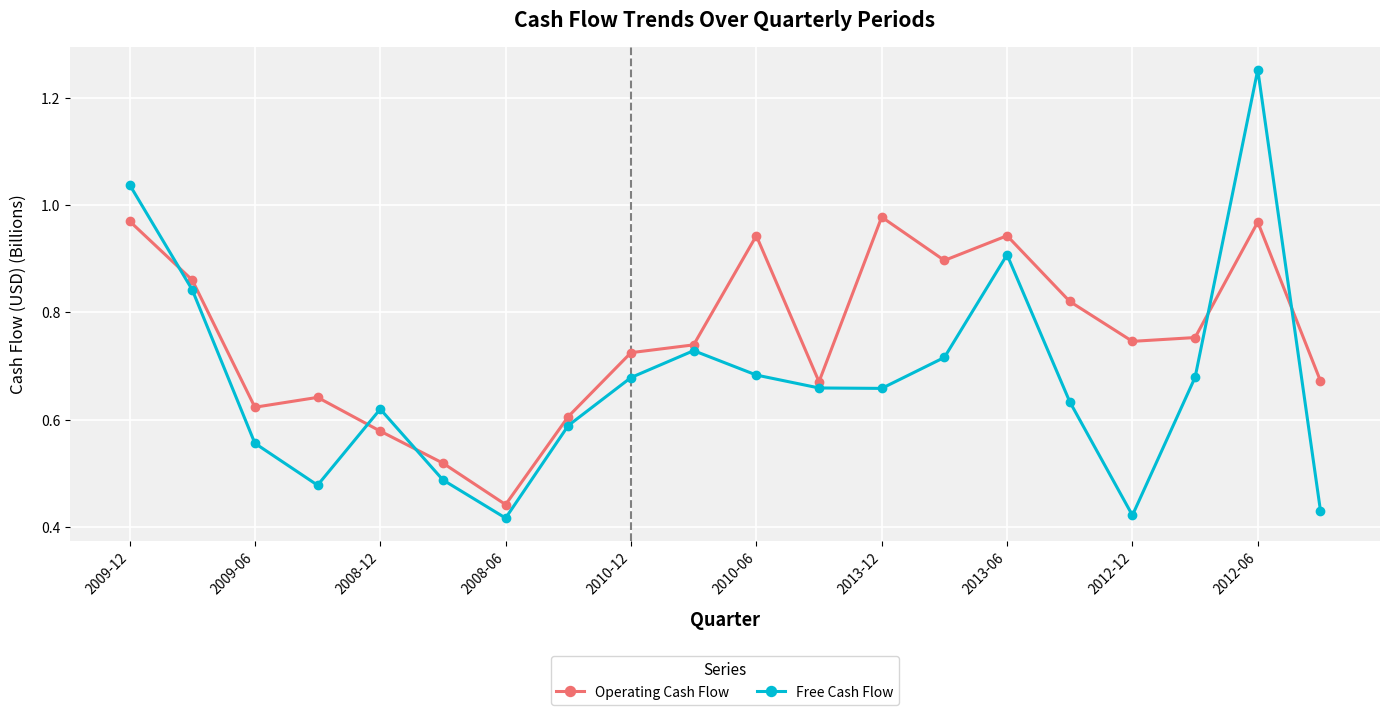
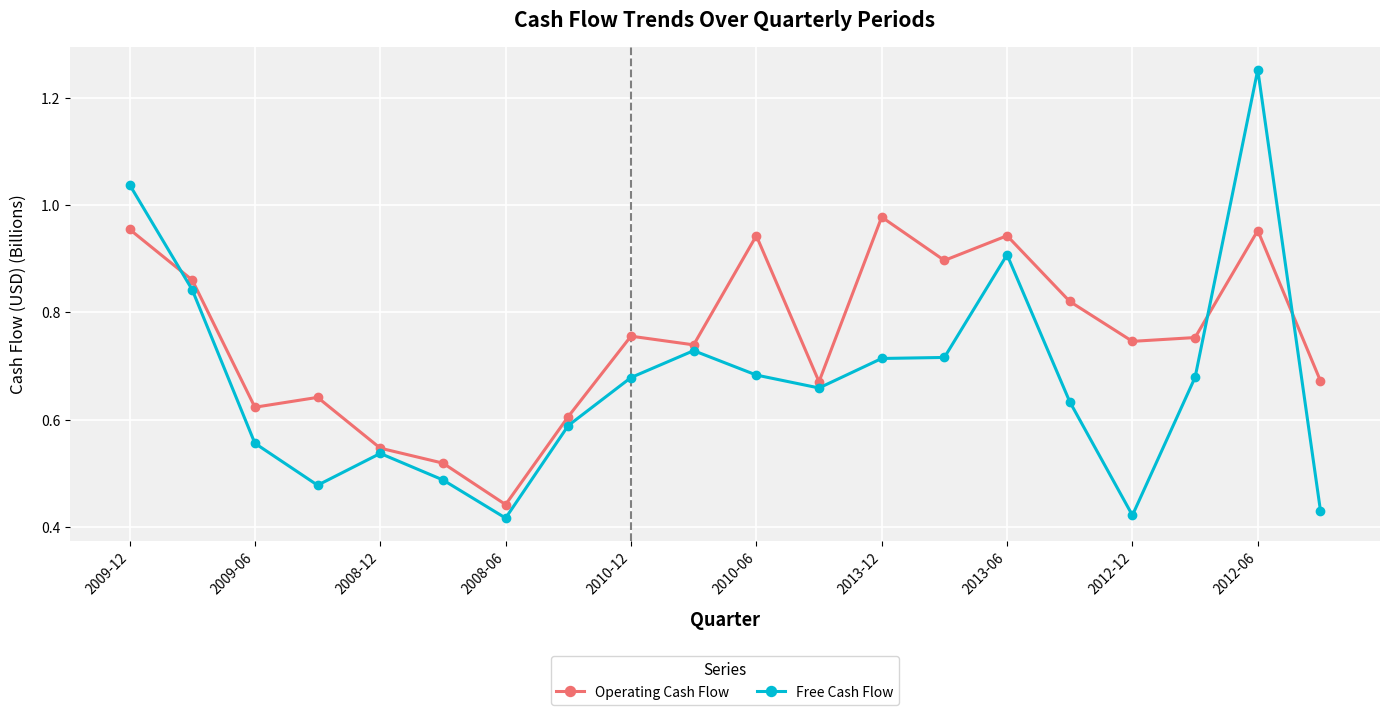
Operating Cash Flow, 2009-12: 0.97 -> 0.96
Operating Cash Flow, 2008-12: 0.58 -> 0.55
Free Cash Flow, 2008-12: 0.62 -> 0.54
Operating Cash Flow, 2010-12: 0.72 -> 0.76
Free Cash Flow, 2013-12: 0.66 -> 0.71
Operating Cash Flow, 2012-06: 0.97 -> 0.95
